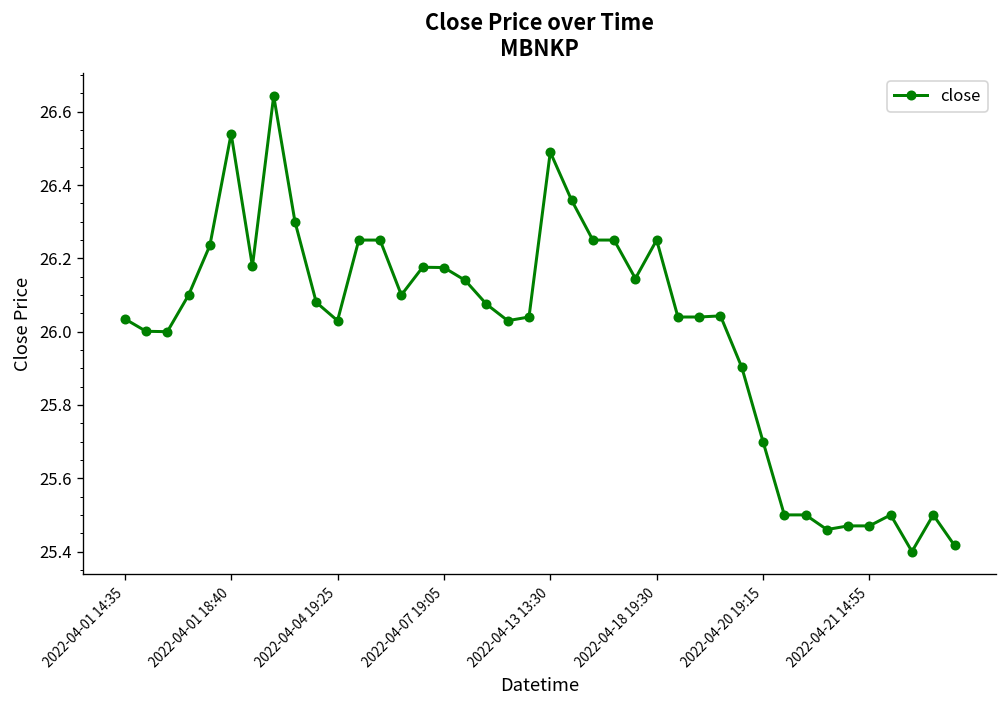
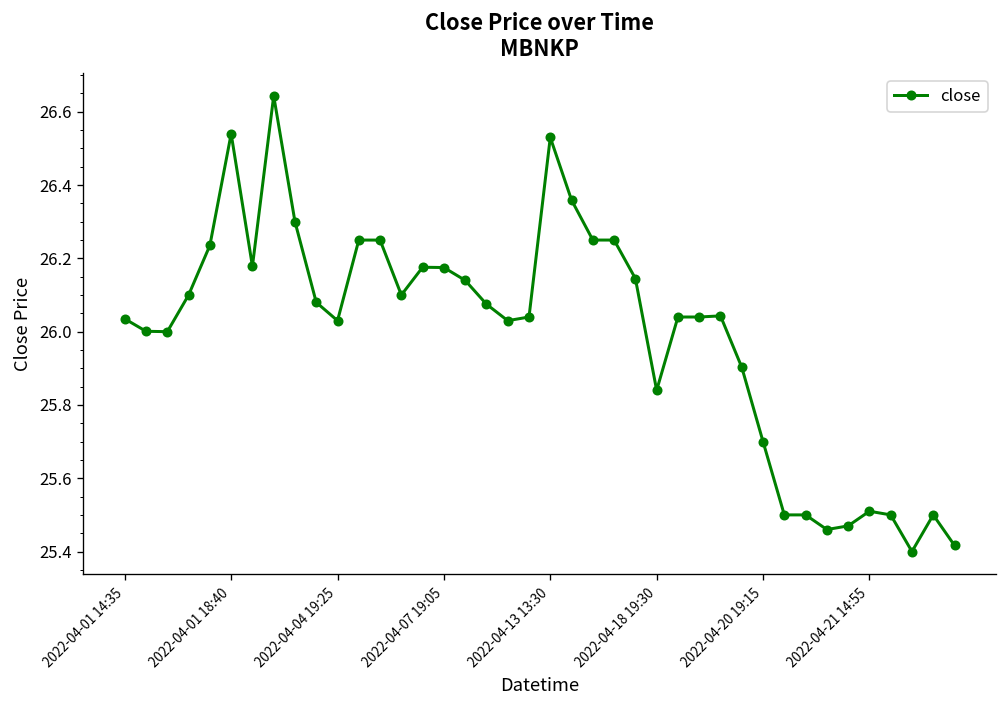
2022-04-13 13:30: 26.49 -> 26.53
2022-04-18 19:30: 26.25 -> 25.84
2022-04-21 14:55: 25.47 -> 25.51
